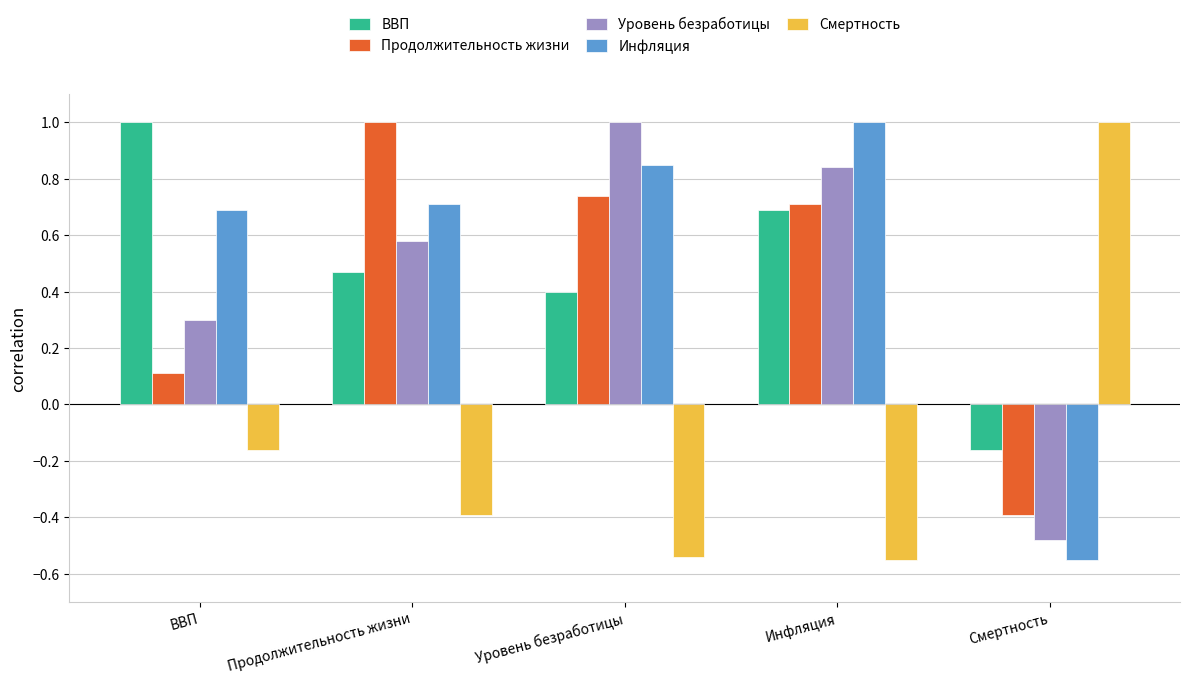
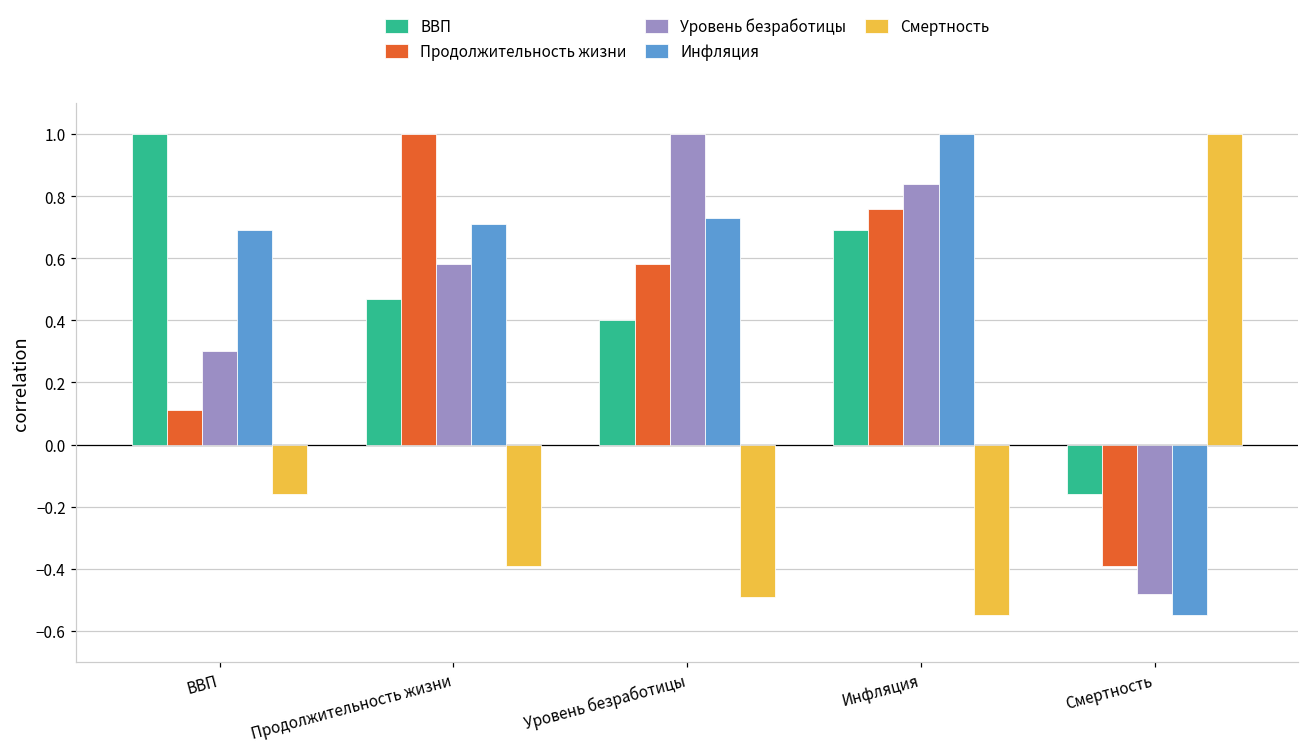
Продолжительность жизни, Уровень безработицы: 0.74 -> 0.58
Инфляция, Уровень безработицы: 0.85 -> 0.73
Смертность, Уровень безработицы: -0.54 -> -0.49
Продолжительность жизни, Инфляция: 0.71 -> 0.76
